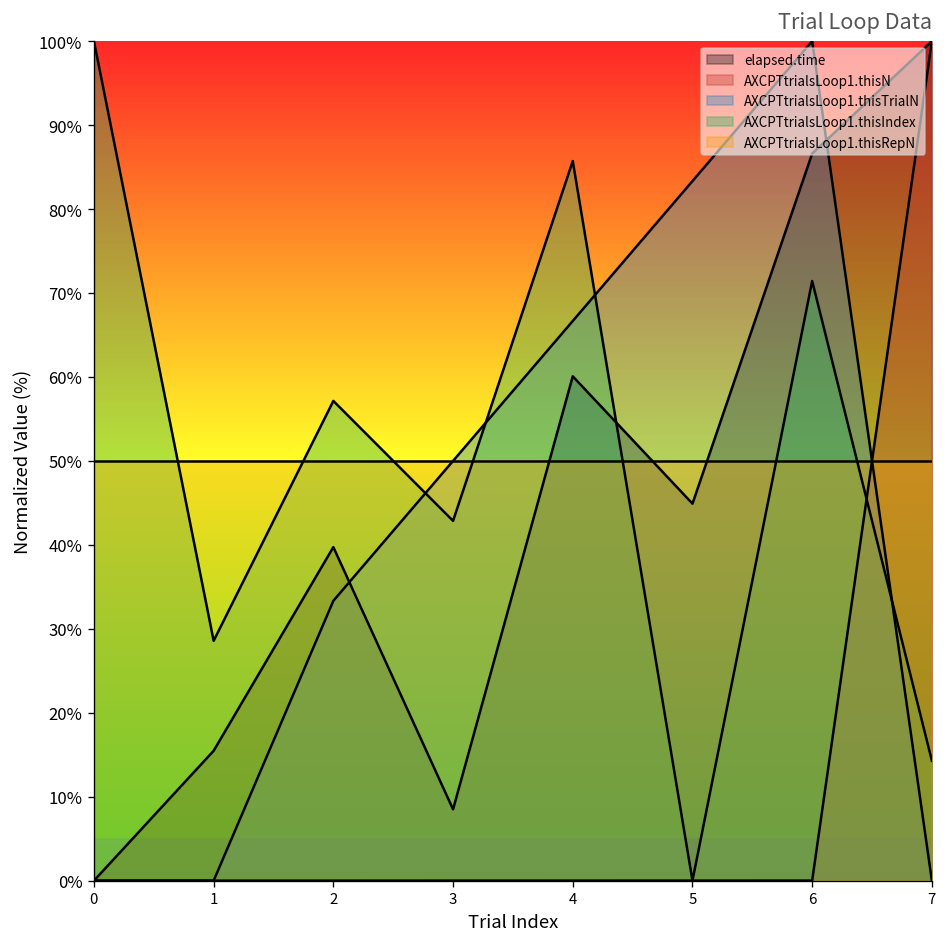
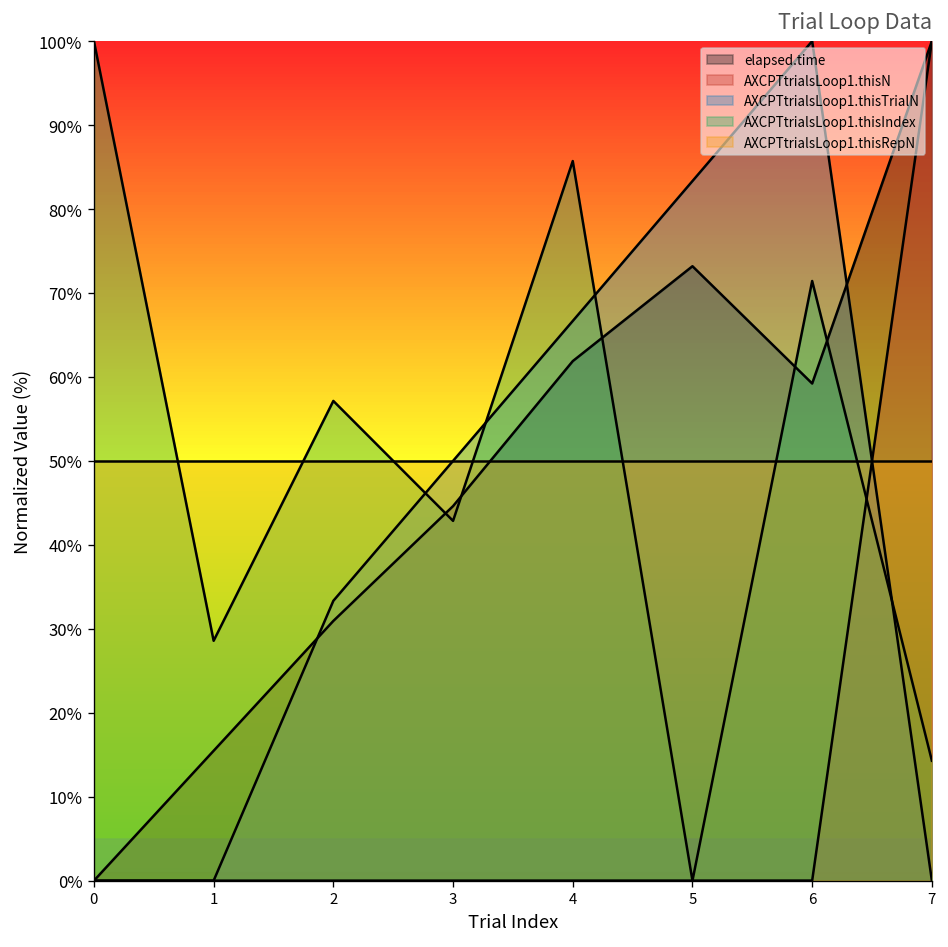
elapsed.time, 2: 40% -> 31%
elapsed.time, 3: 8% -> 45%
elapsed.time, 4: 60% -> 62%
elapsed.time, 5: 45% -> 73%
elapsed.time, 6: 87% -> 59%
